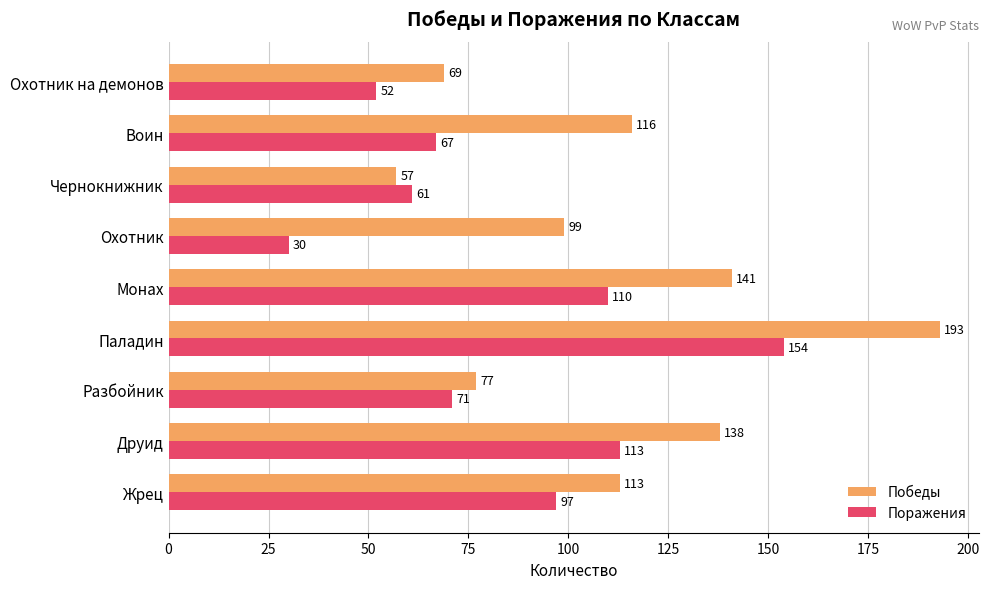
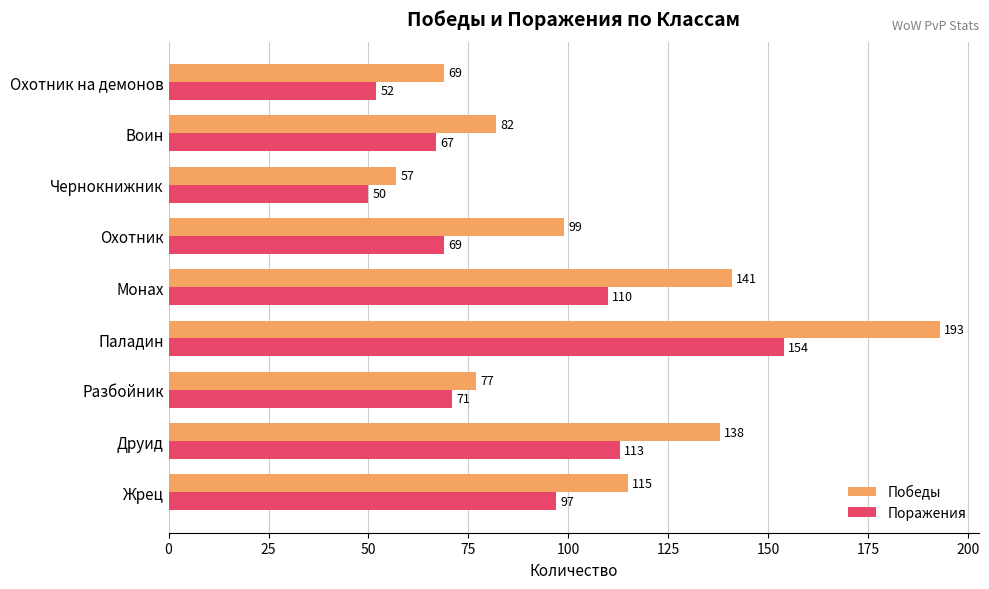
Победы, Воин: 116 -> 82
Поражения, Чернокнижник: 61 -> 50
Поражения, Охотник: 30 -> 69
Победы, Жрец: 113 -> 115
